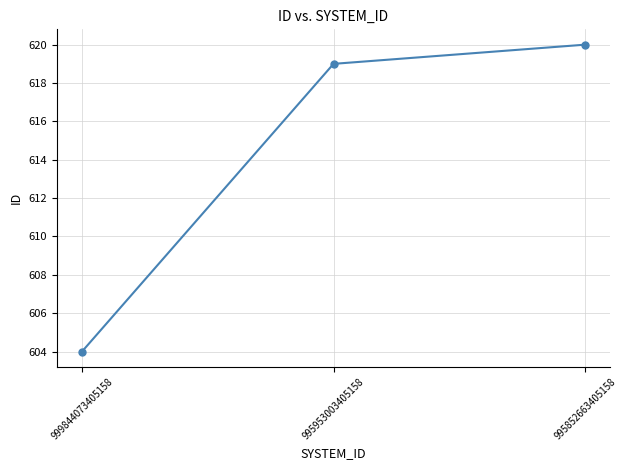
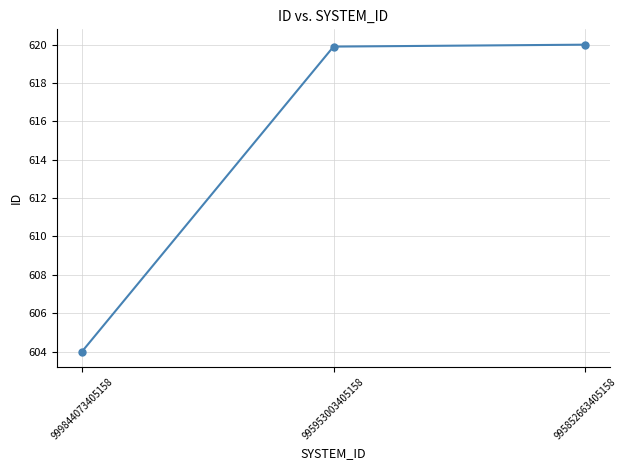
995953003405158: 619.0 -> 619.9
